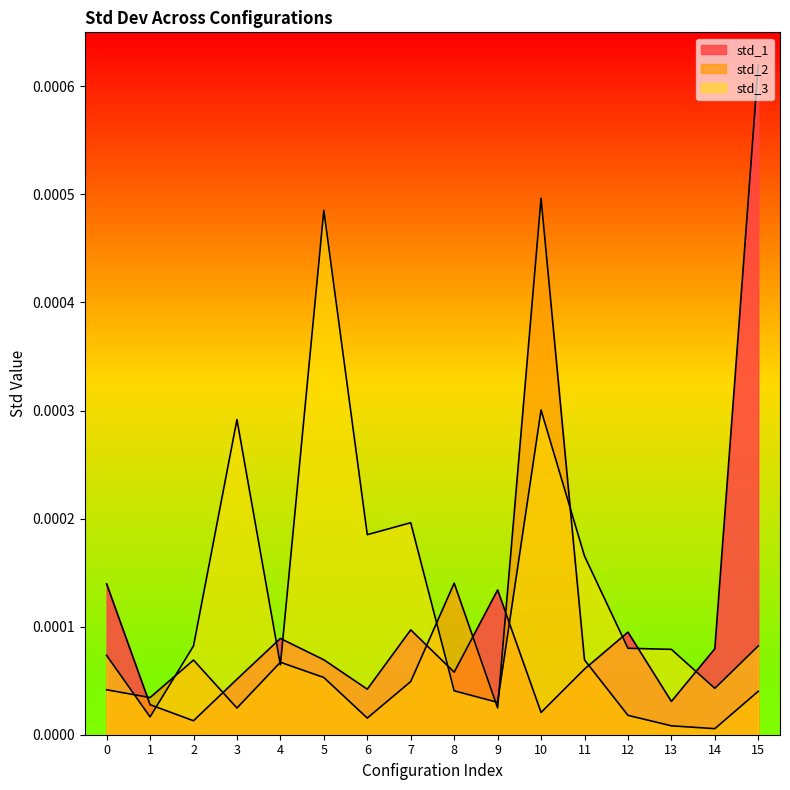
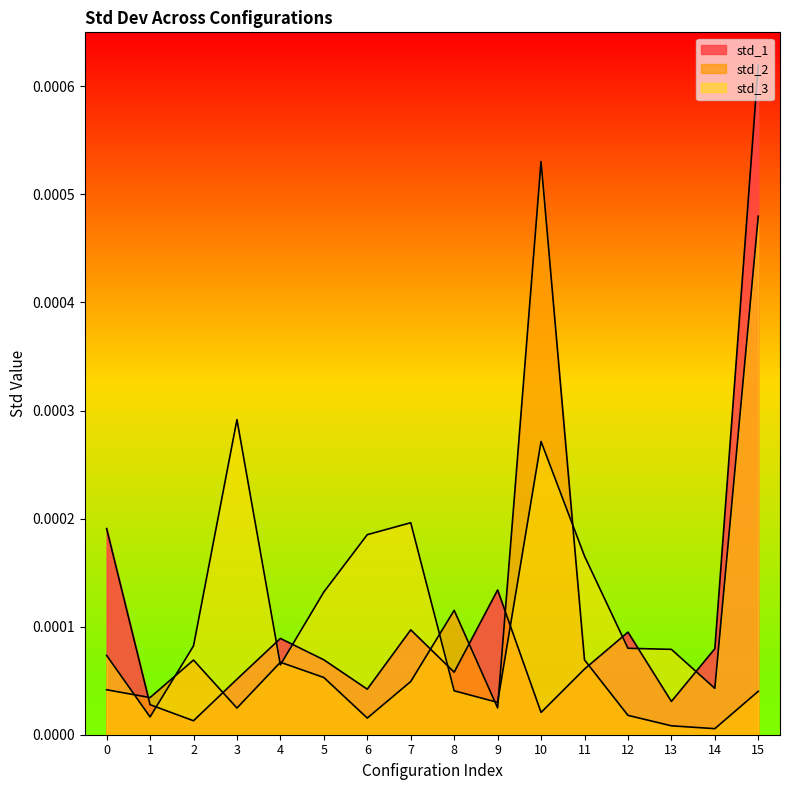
std_1, 0: 0.000140 -> 0.000191
std_3, 5: 0.000485 -> 0.000132
std_2, 8: 0.000140 -> 0.000115
std_2, 10: 0.000497 -> 0.000530
std_3, 10: 0.000300 -> 0.000271
std_3, 15: 0.000082 -> 0.000480
